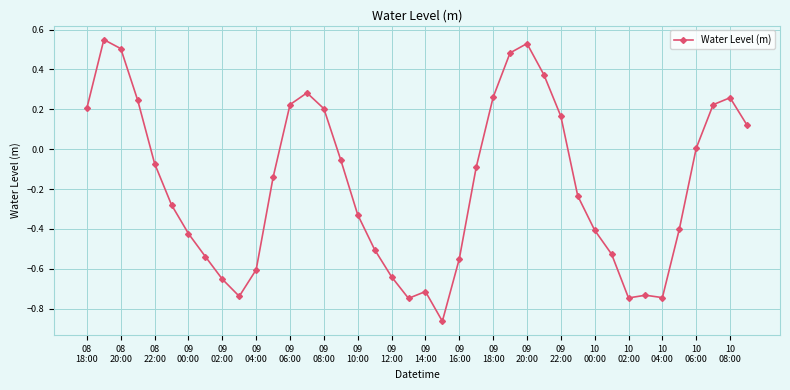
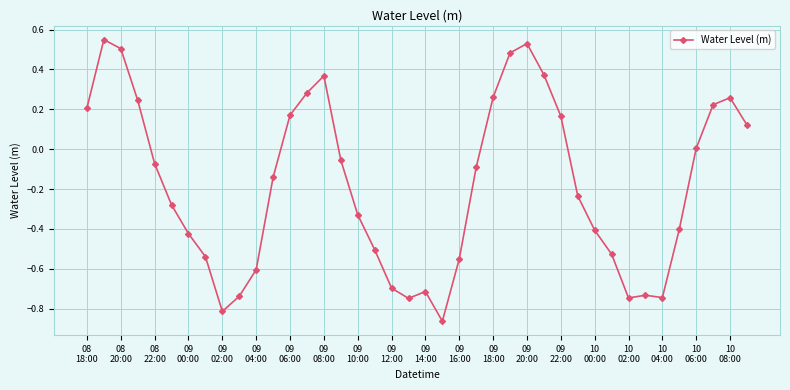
09 02:00: -0.65 -> -0.81
09 06:00: 0.22 -> 0.17
09 08:00: 0.20 -> 0.37
09 12:00: -0.64 -> -0.70
